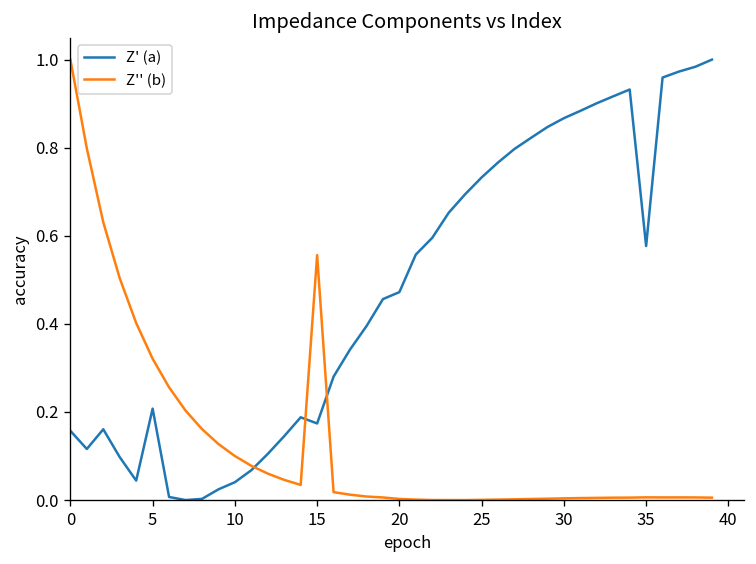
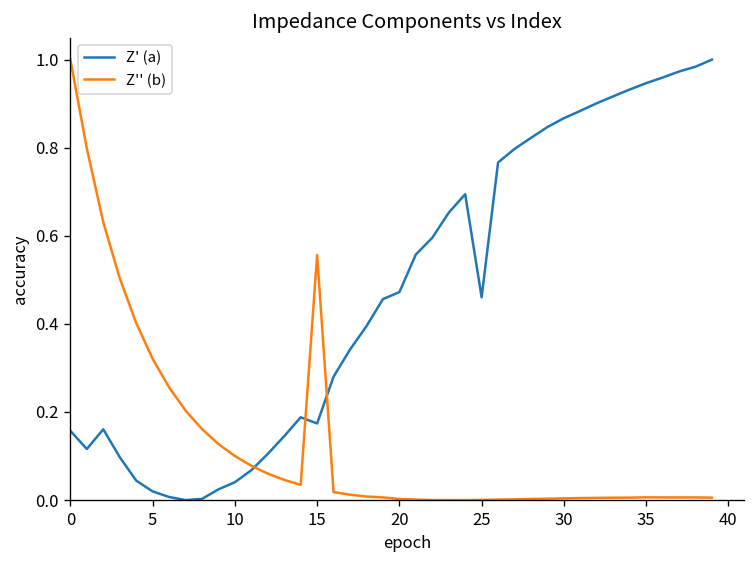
Z' (a), 5: 0.21 -> 0.02
Z' (a), 25: 0.73 -> 0.46
Z' (a), 35: 0.58 -> 0.95
